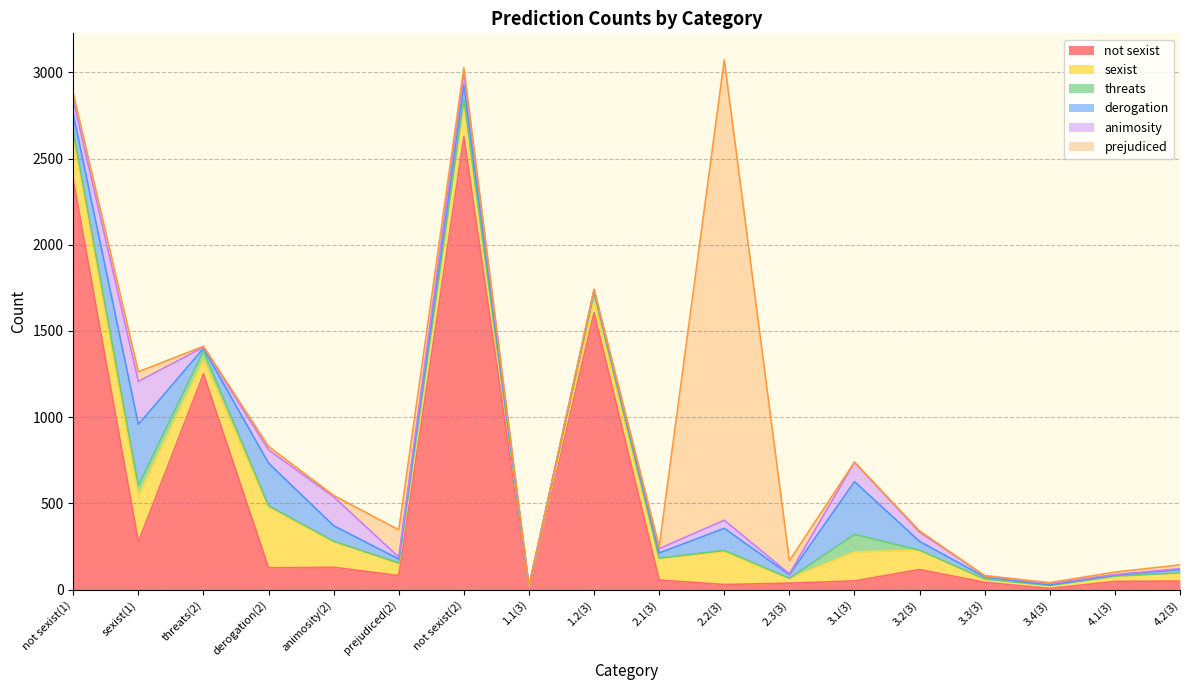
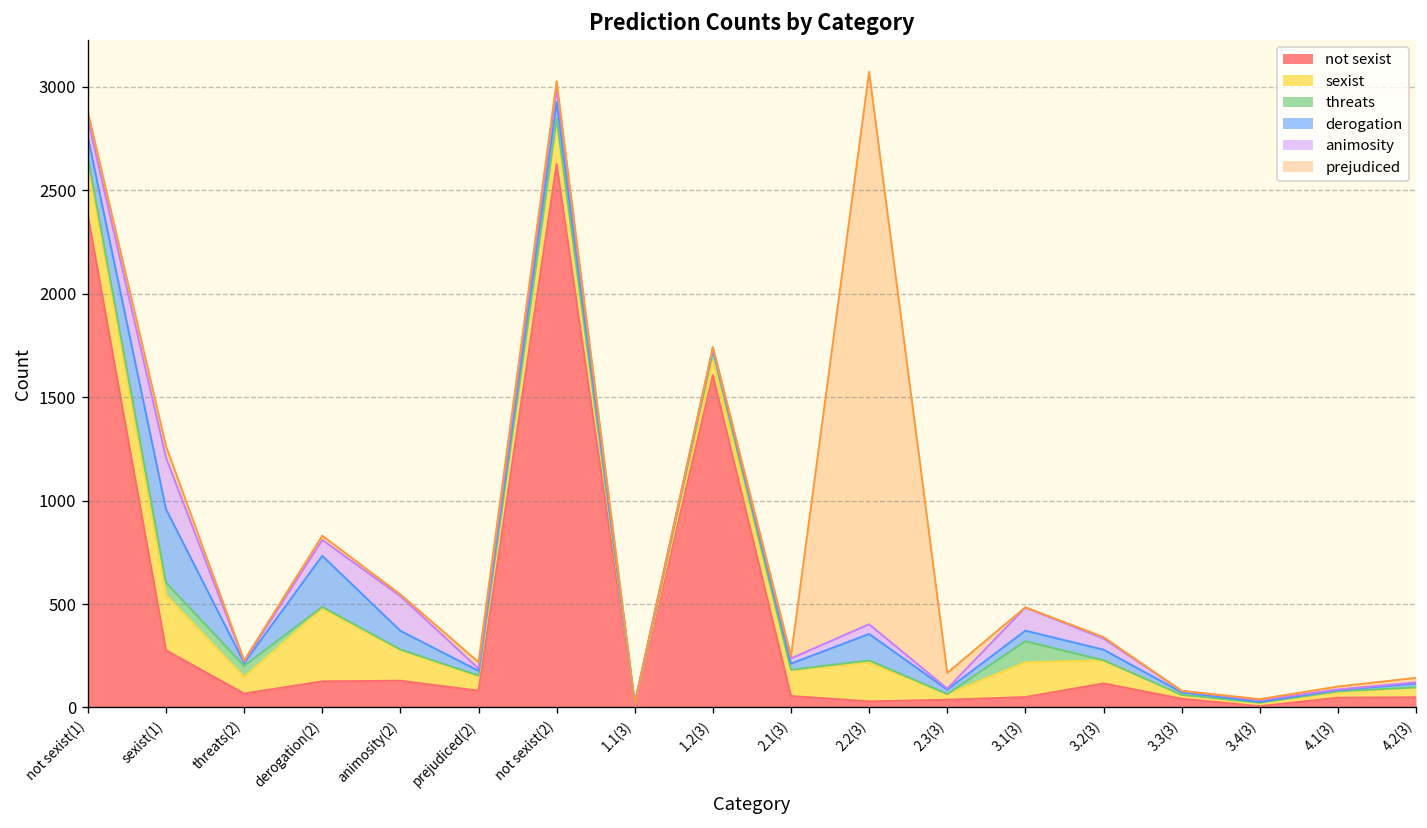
not sexist, threats(2): 1250 -> 70
prejudiced, prejudiced(2): 160 -> 30
derogation, 3.1(3): 310 -> 50
